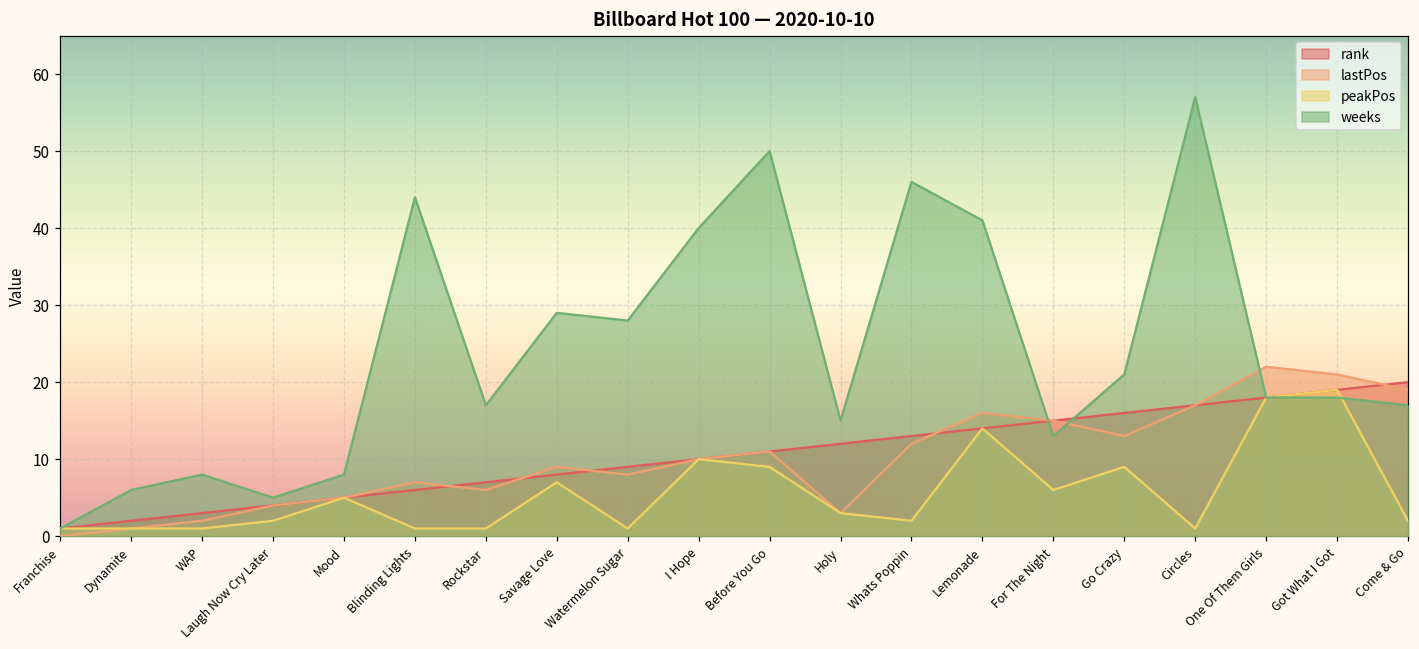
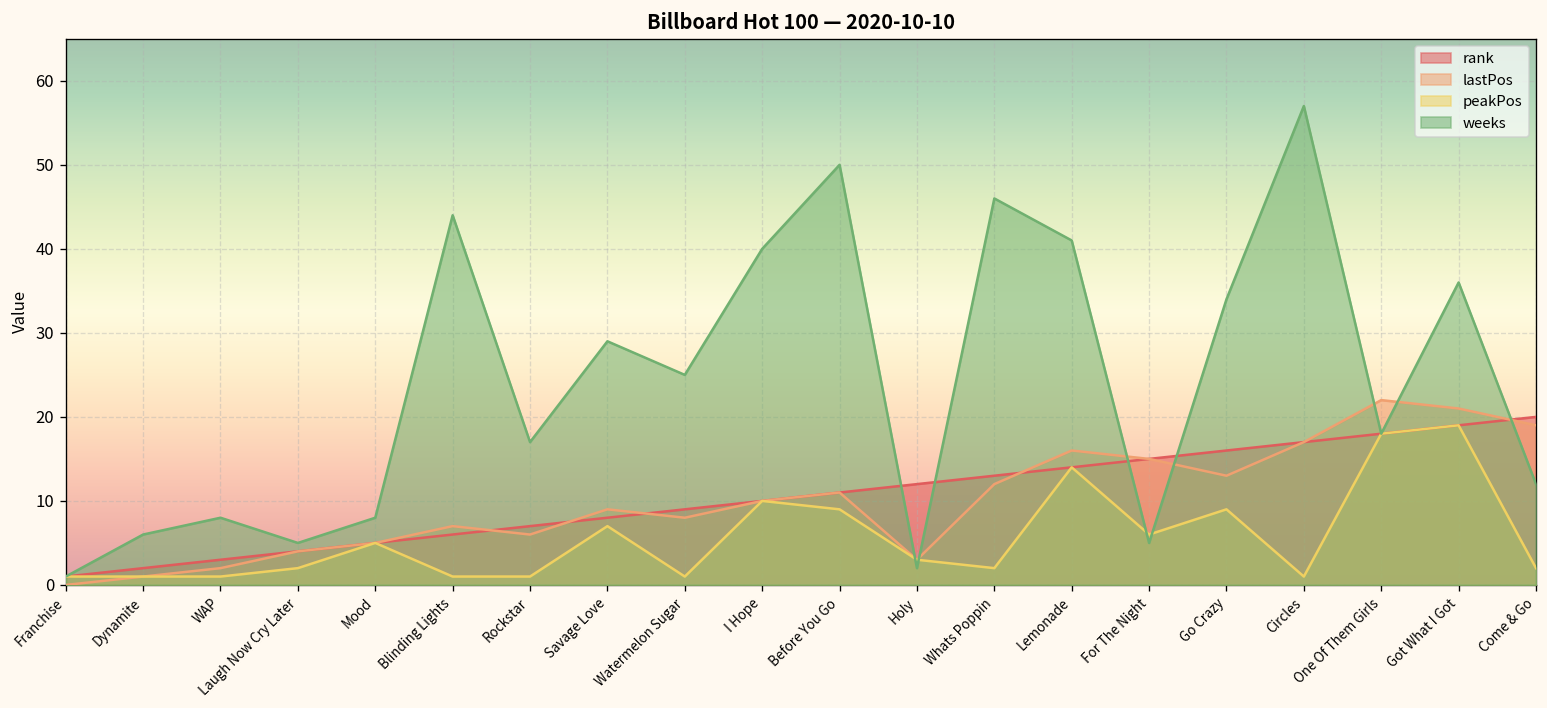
weeks, Watermelon Sugar: 28 -> 25
weeks, Holy: 15 -> 2
weeks, For The Night: 13 -> 5
weeks, Go Crazy: 21 -> 34
weeks, Got What I Got: 18 -> 36
weeks, Come & Go: 17 -> 12
